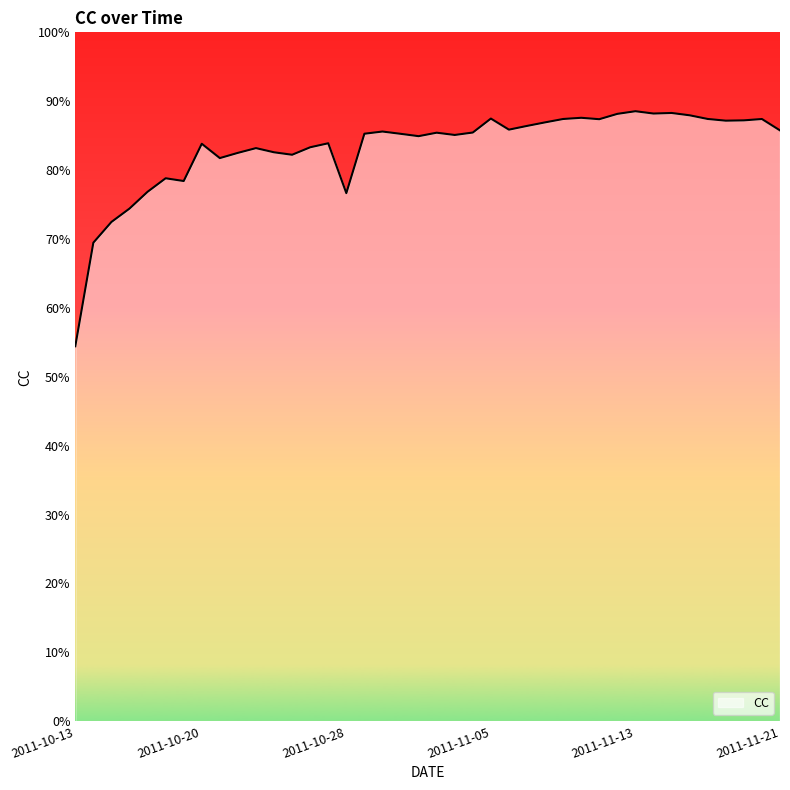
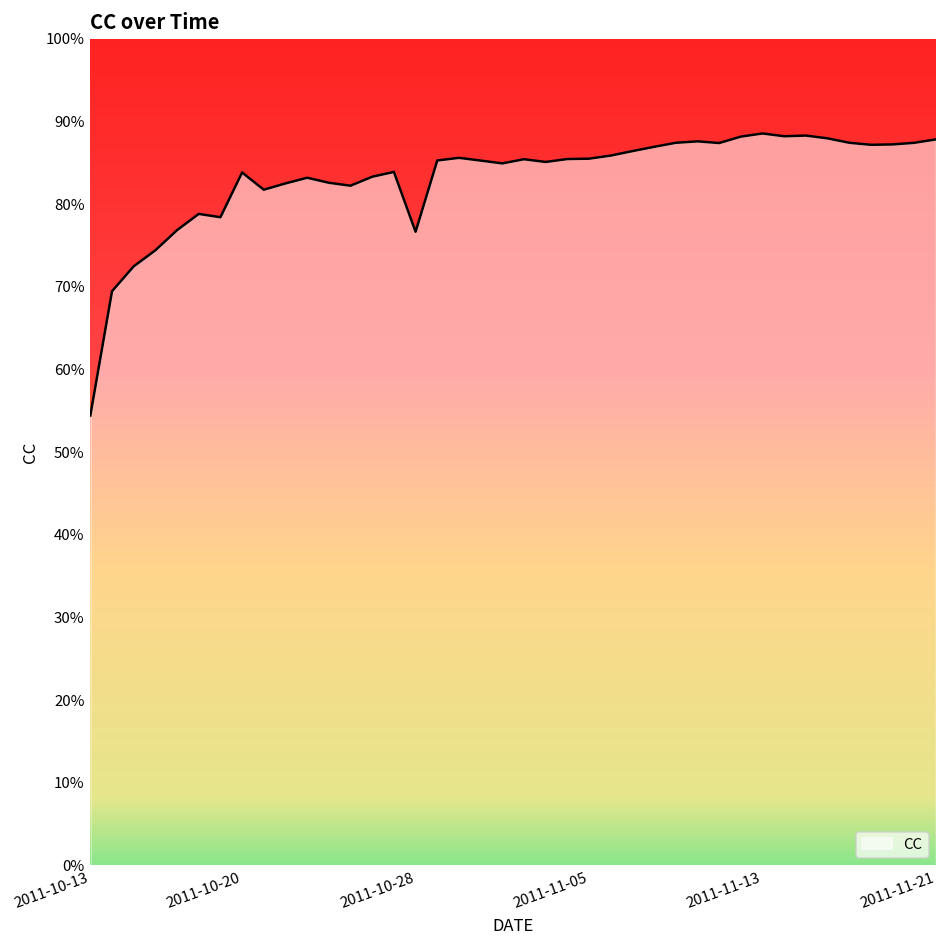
2011-11-05: 87% -> 85%
2011-11-21: 86% -> 88%
